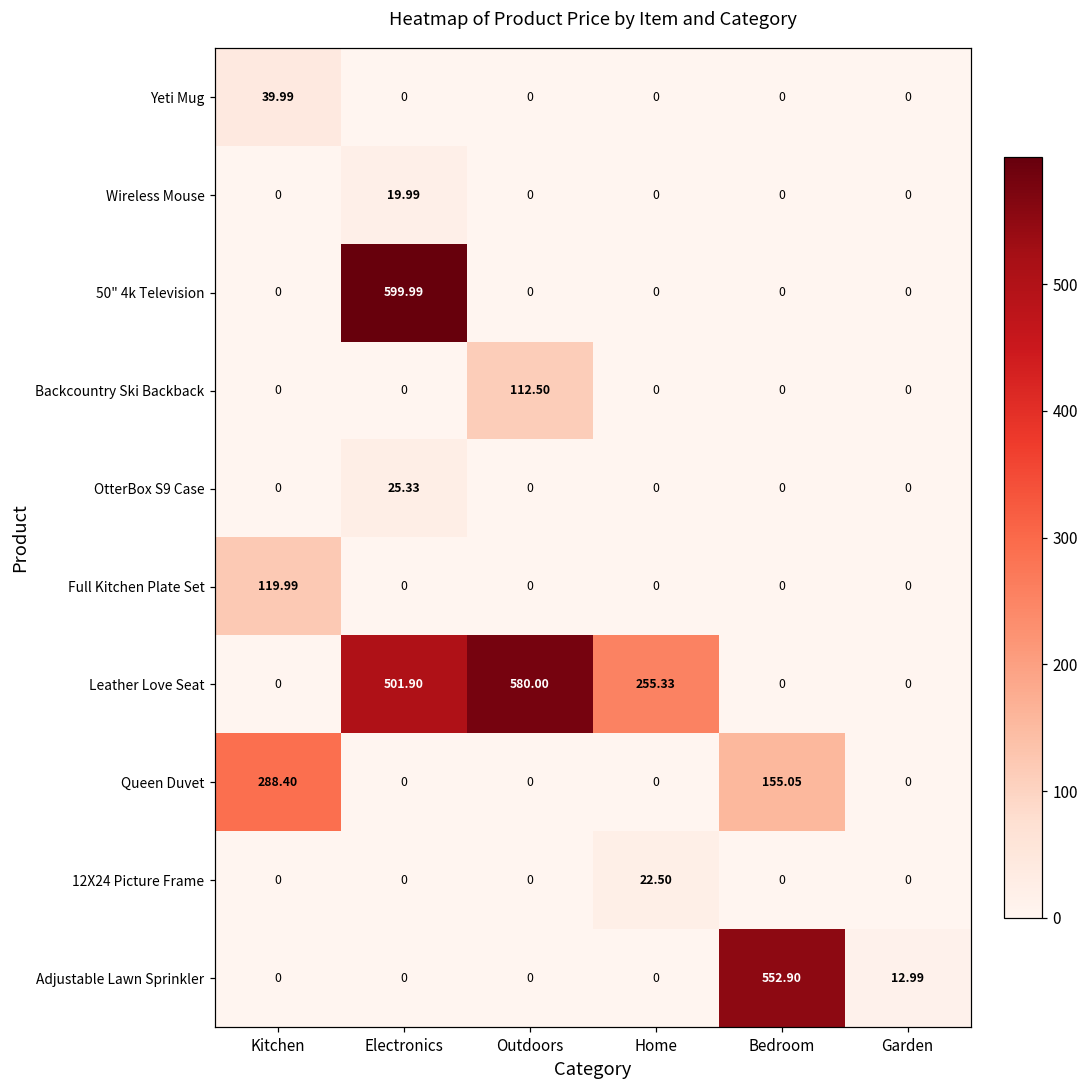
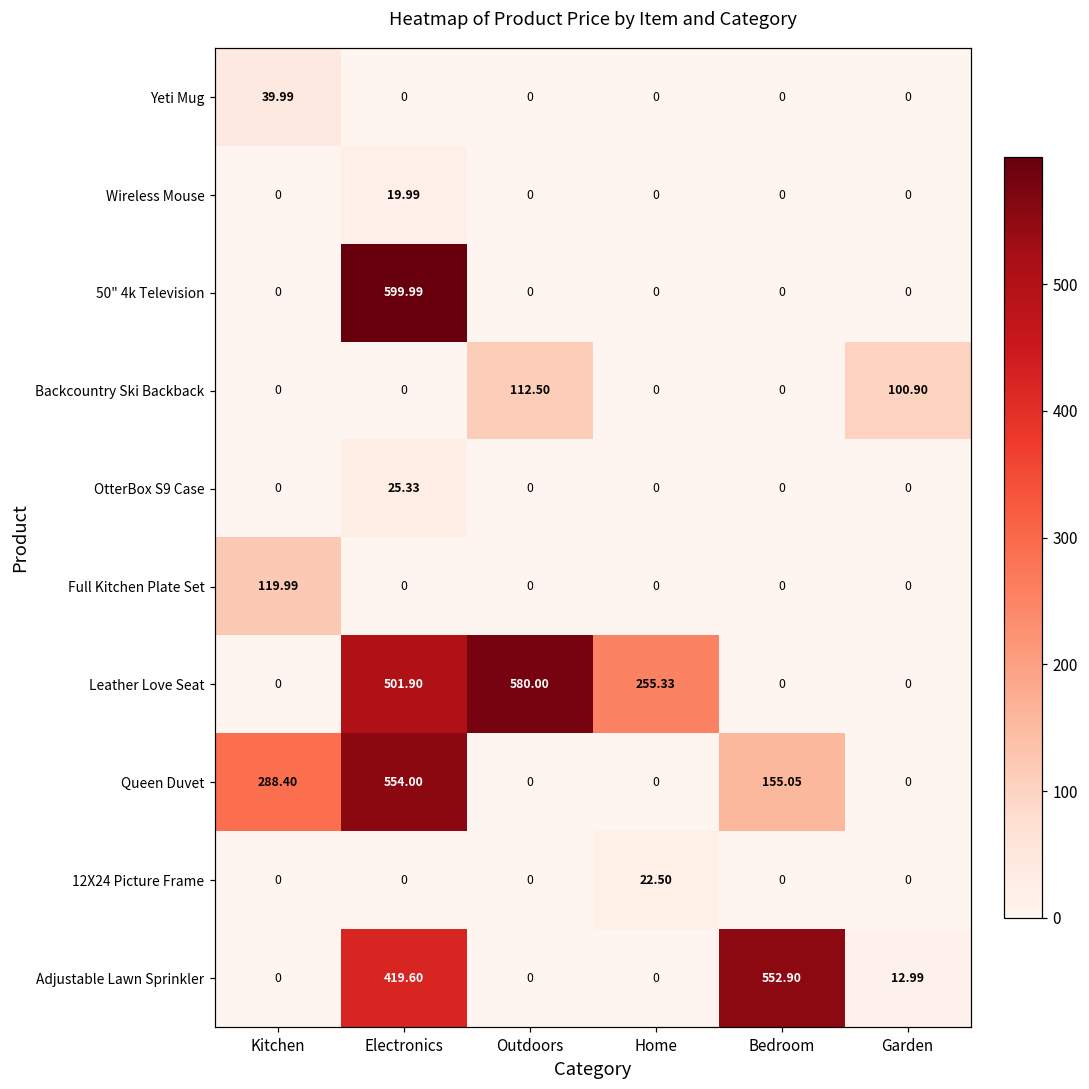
Backcountry Ski Backback, Garden: 0 -> 100.90
Queen Duvet, Electronics: 0 -> 554.00
Adjustable Lawn Sprinkler, Electronics: 0 -> 419.60
